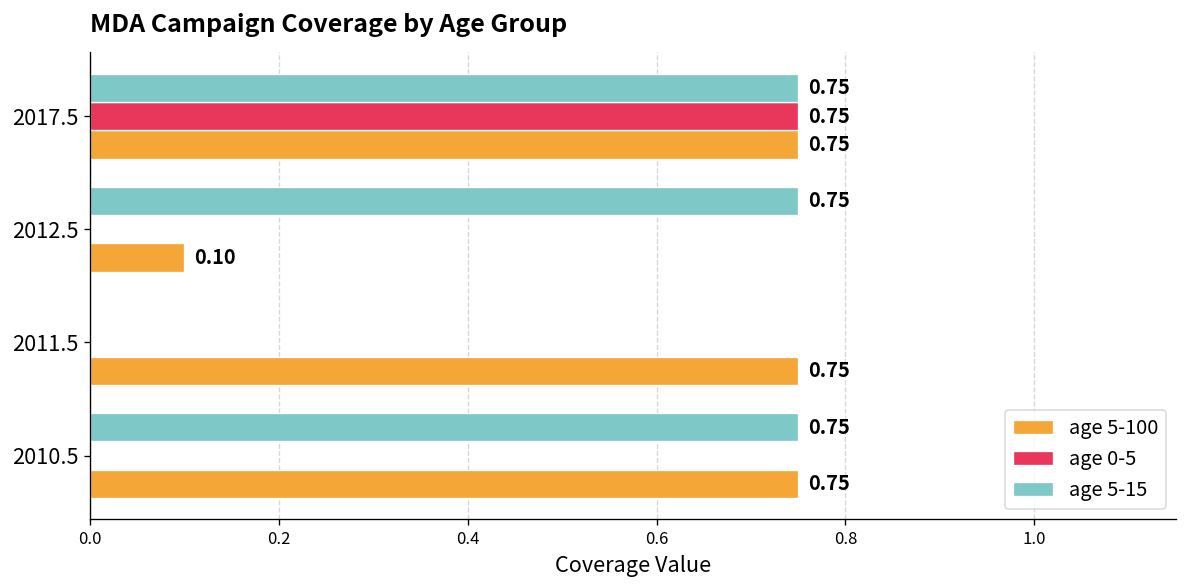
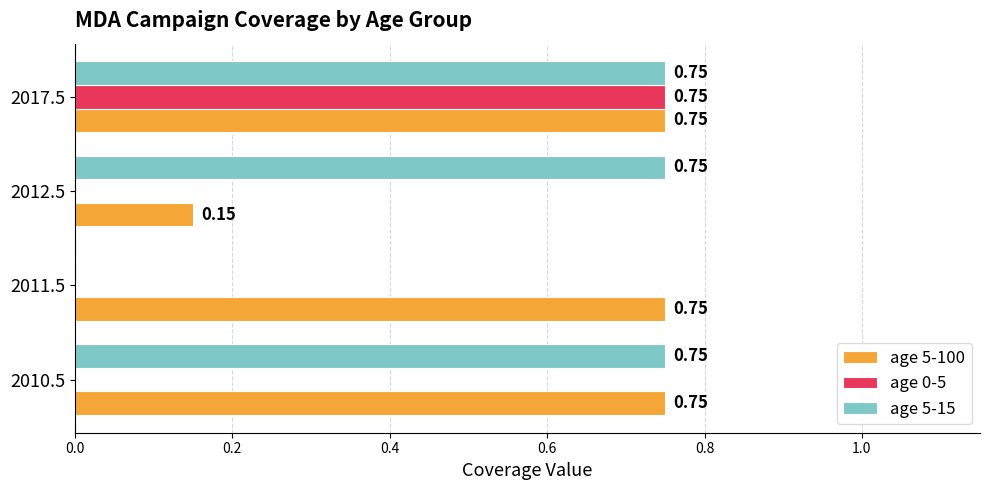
age 5-100, 2012.5: 0.10 -> 0.15
